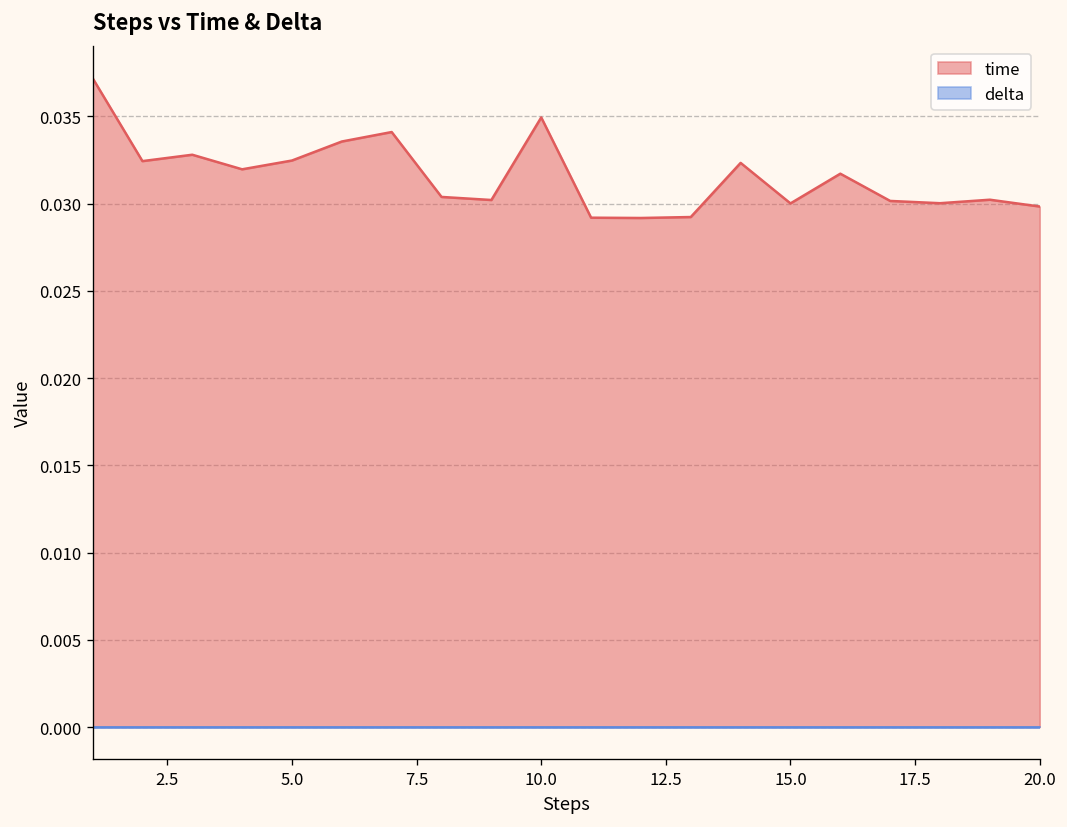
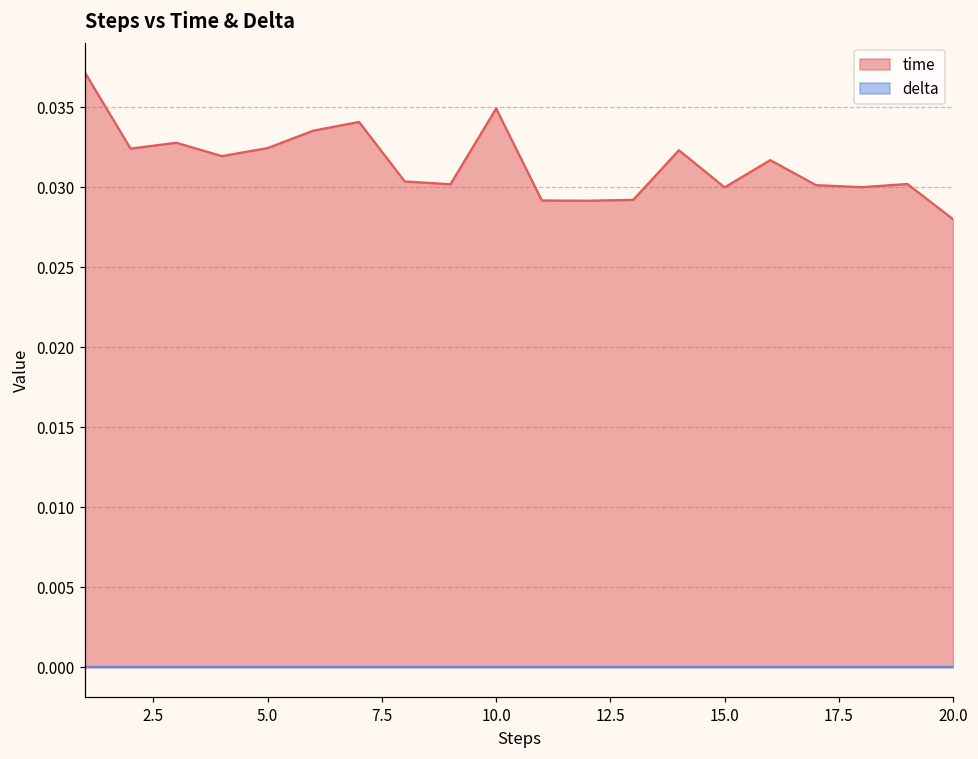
time, 20.0: 0.0298 -> 0.0280
